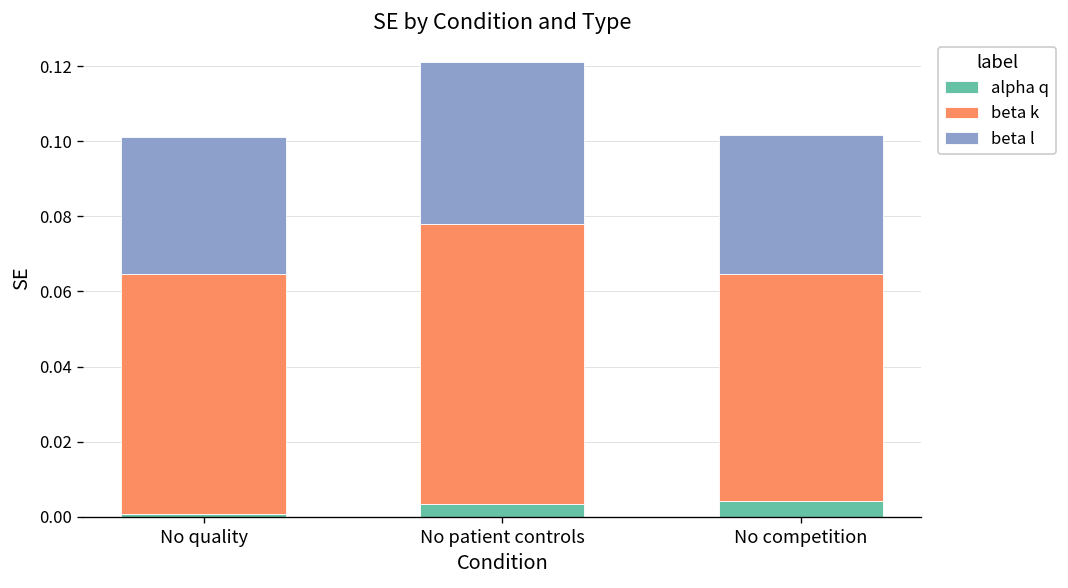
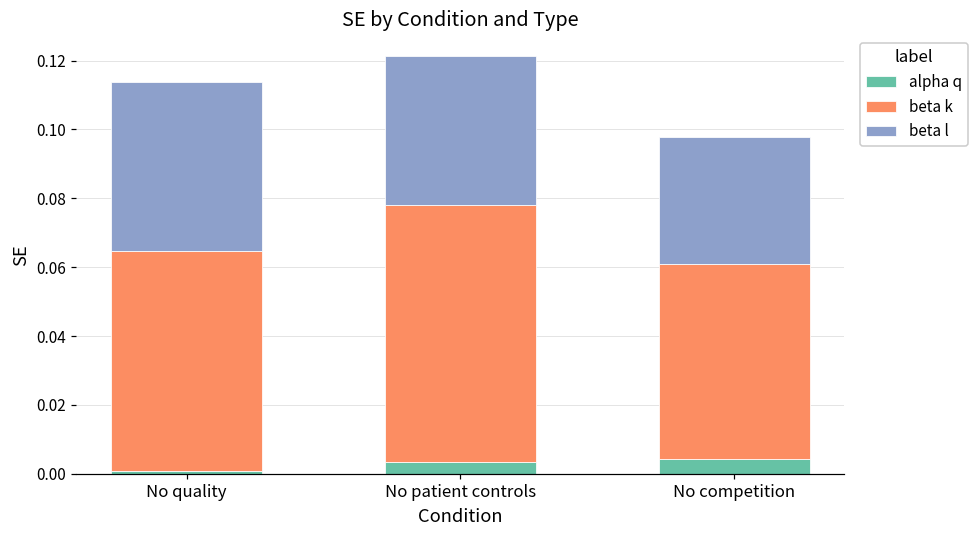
beta l, No quality: 0.036 -> 0.049
beta k, No competition: 0.061 -> 0.057
